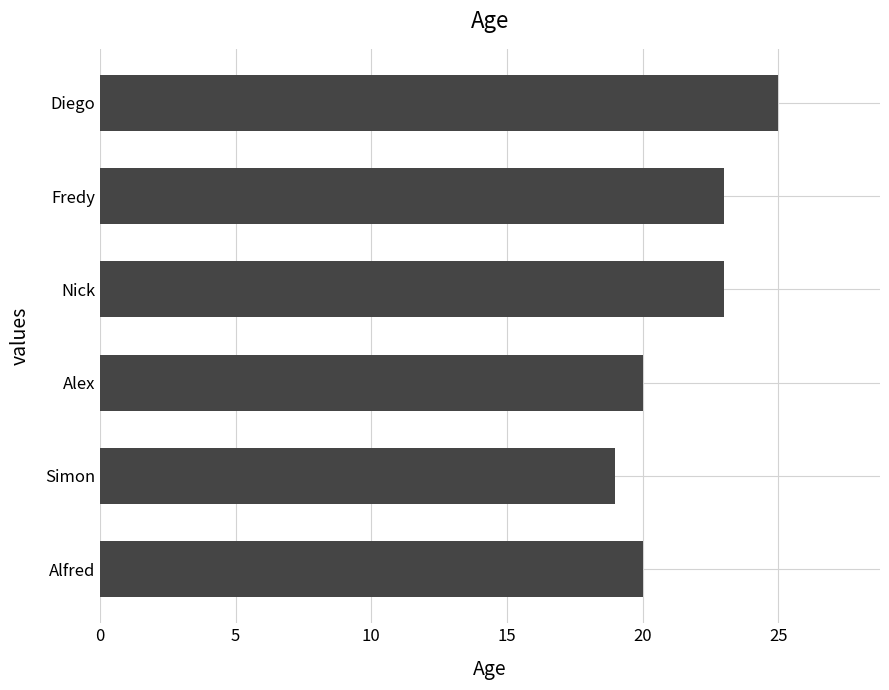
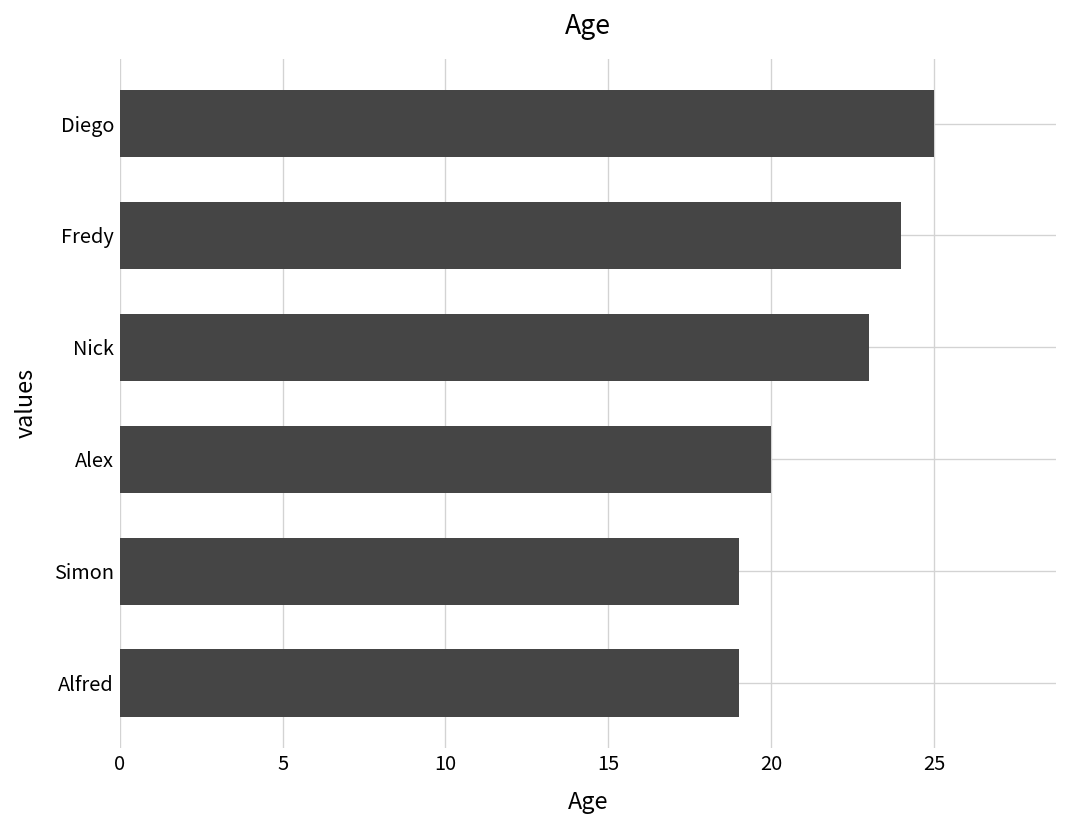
Fredy: 23 -> 24
Alfred: 20 -> 19
